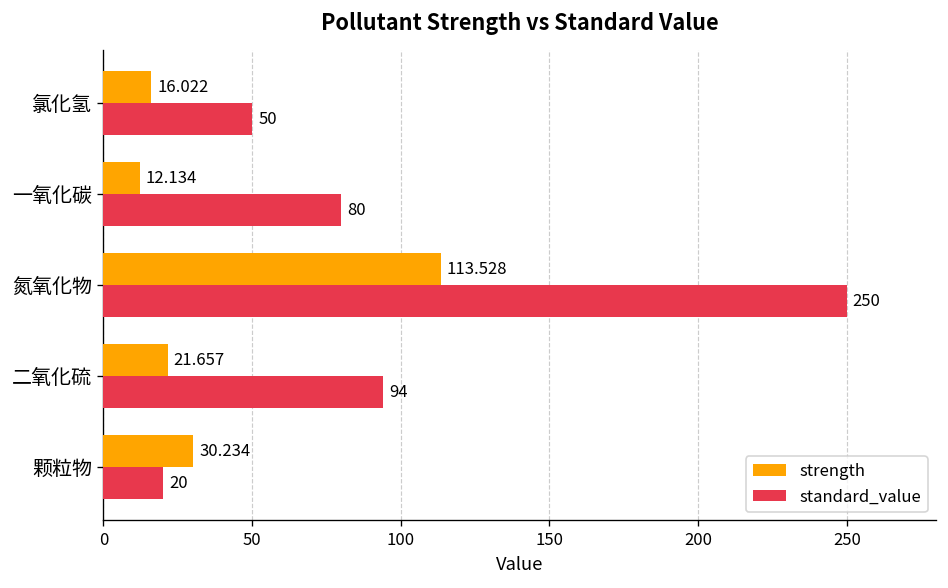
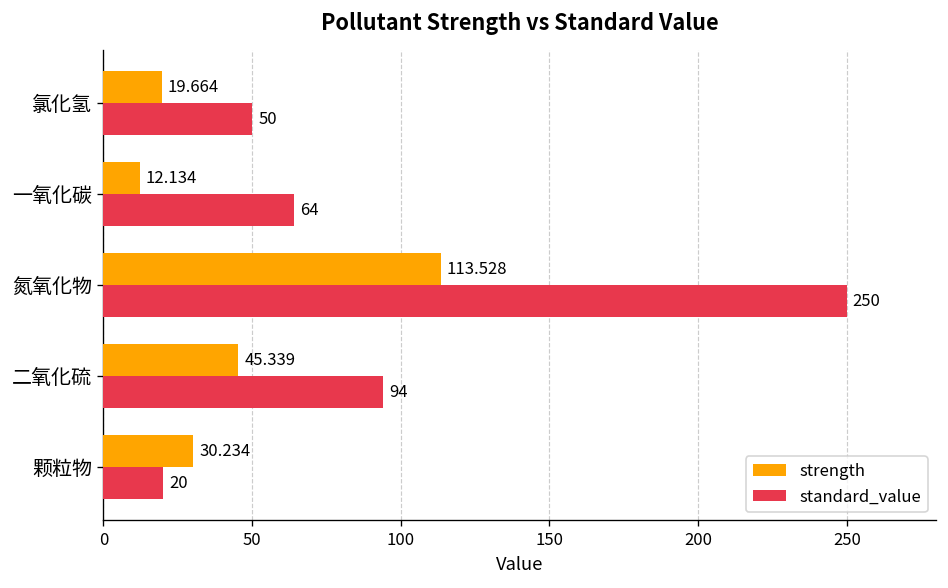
strength, 氯化氢: 16.022 -> 19.664
standard_value, 一氧化碳: 80 -> 64
strength, 二氧化硫: 21.657 -> 45.339
